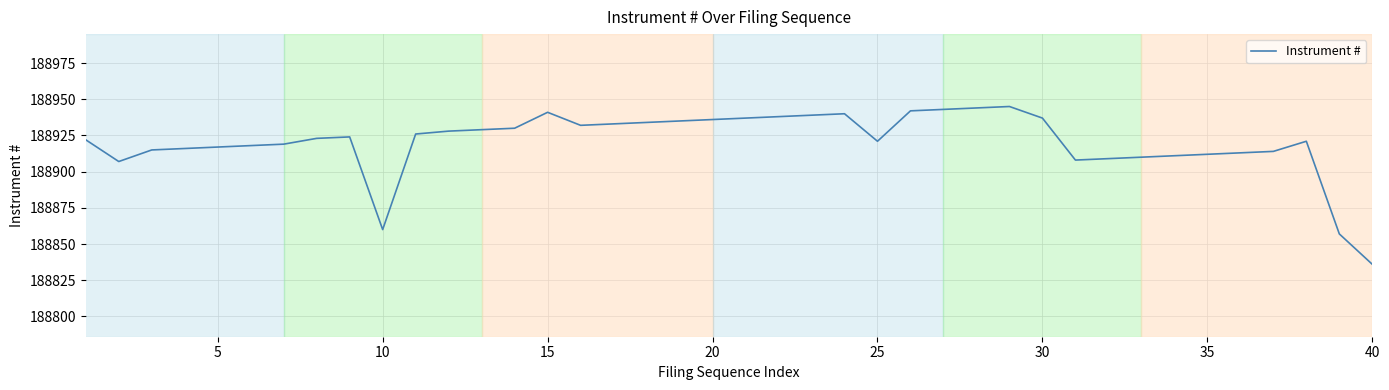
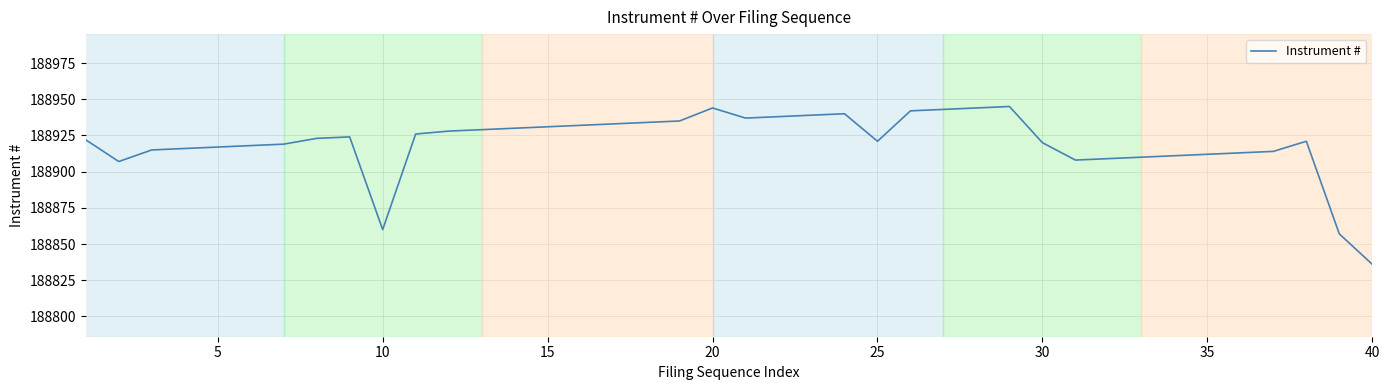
15: 188941 -> 188931
20: 188936 -> 188944
30: 188937 -> 188920
